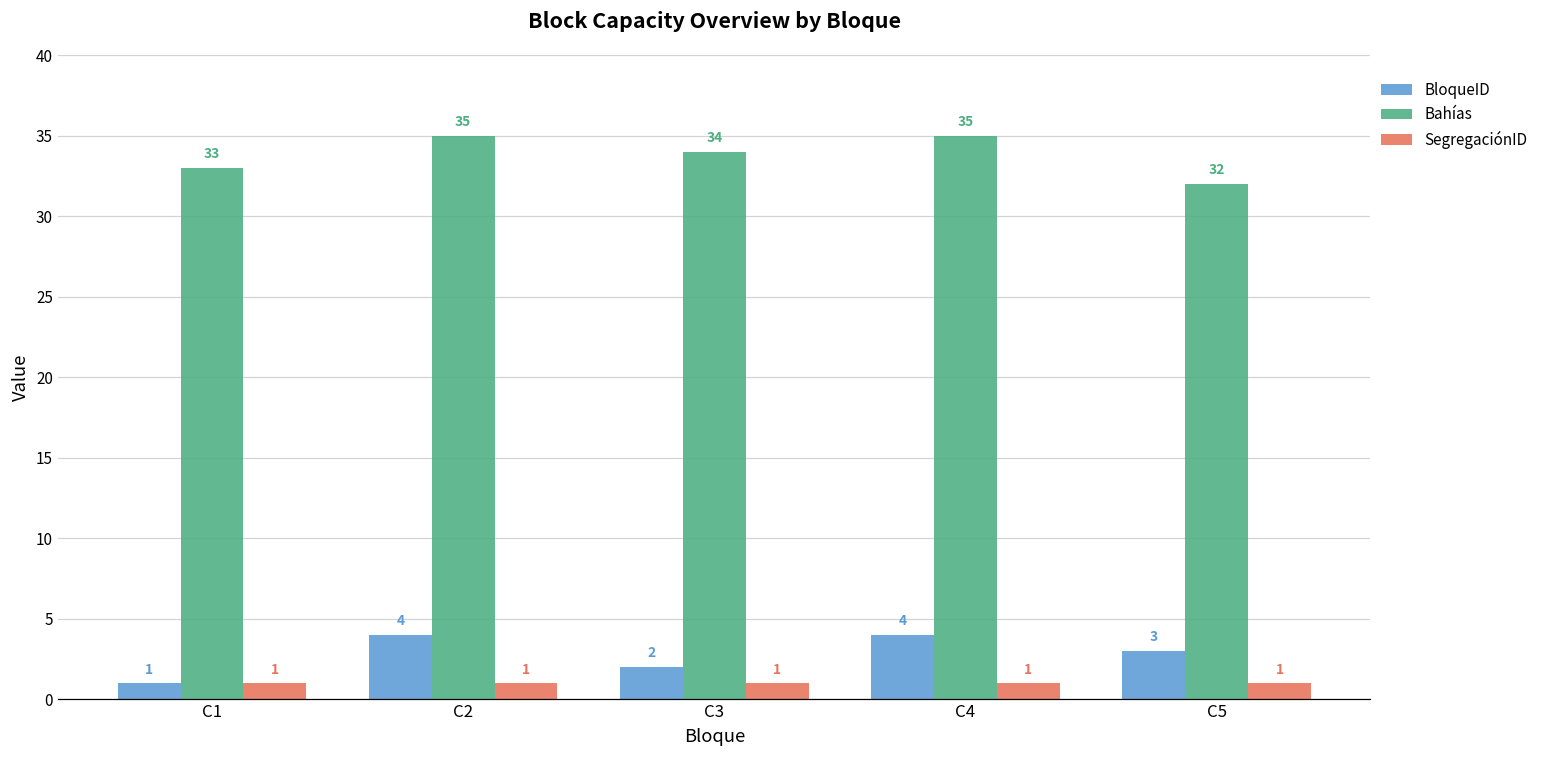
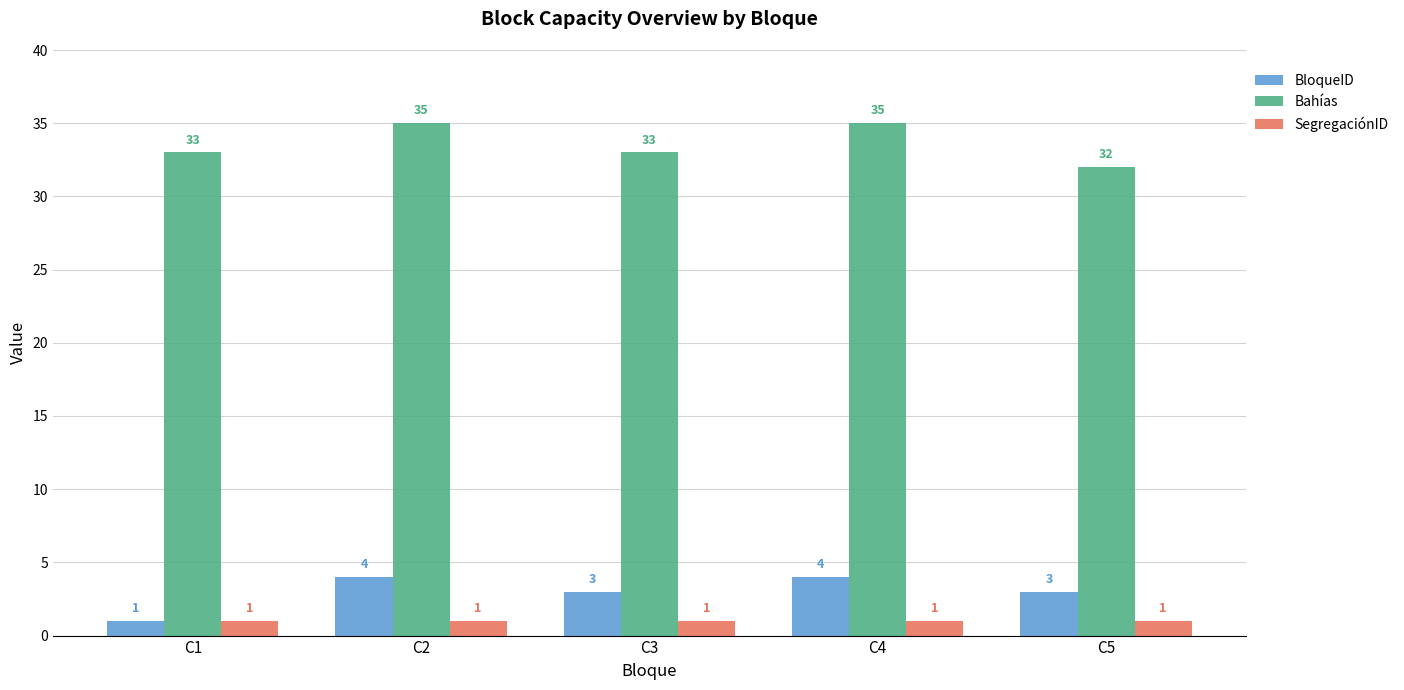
BloqueID, C3: 2 -> 3
Bahías, C3: 34 -> 33
